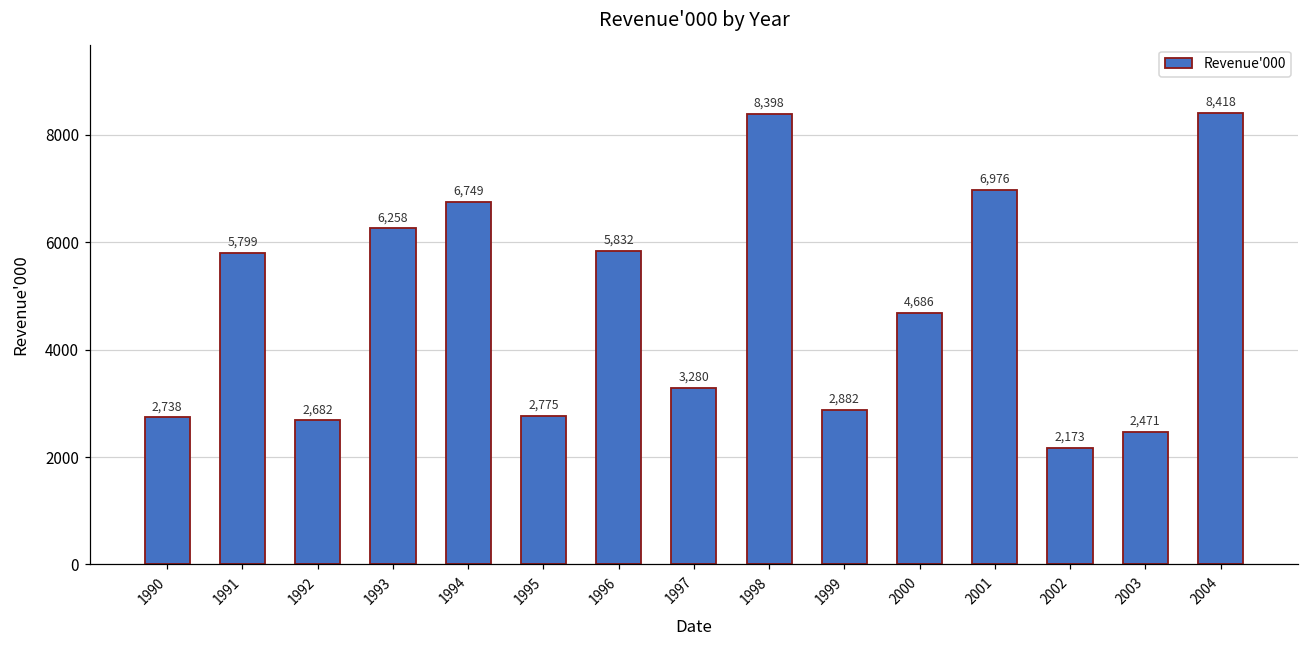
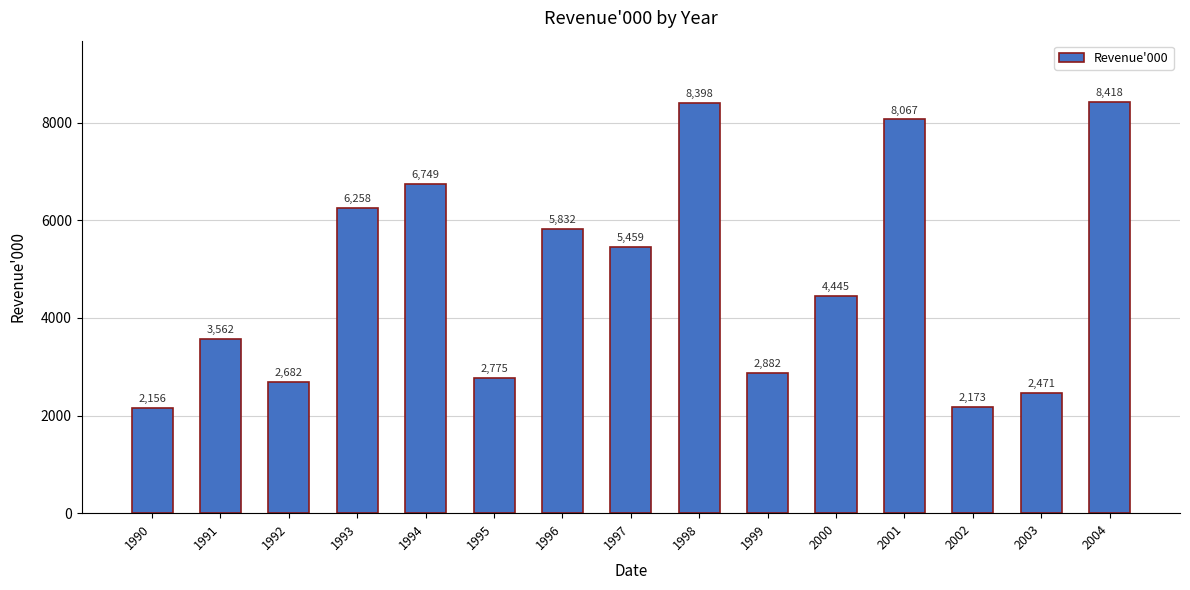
1990: 2,738 -> 2,156
1991: 5,799 -> 3,562
1997: 3,280 -> 5,459
2000: 4,686 -> 4,445
2001: 6,976 -> 8,067
